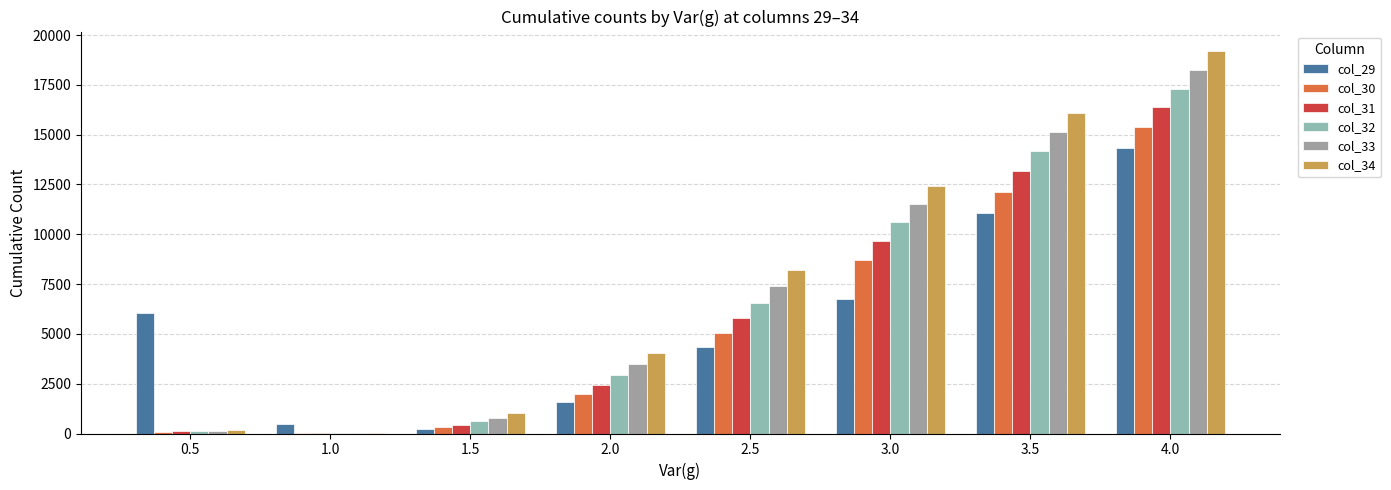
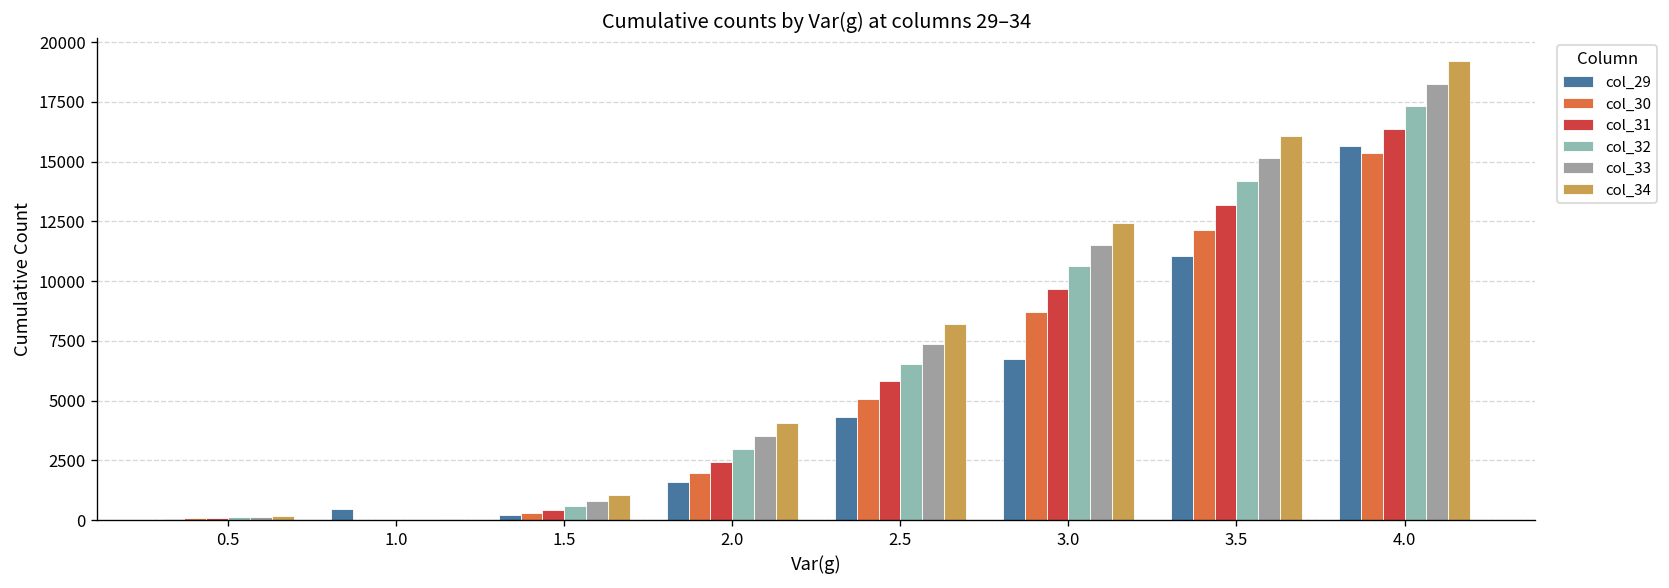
col_29, 0.5: 6000 -> 100
col_29, 4.0: 14300 -> 15600
